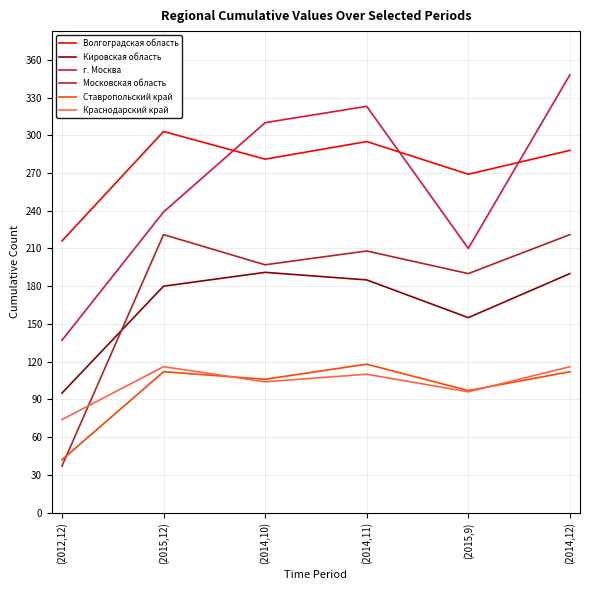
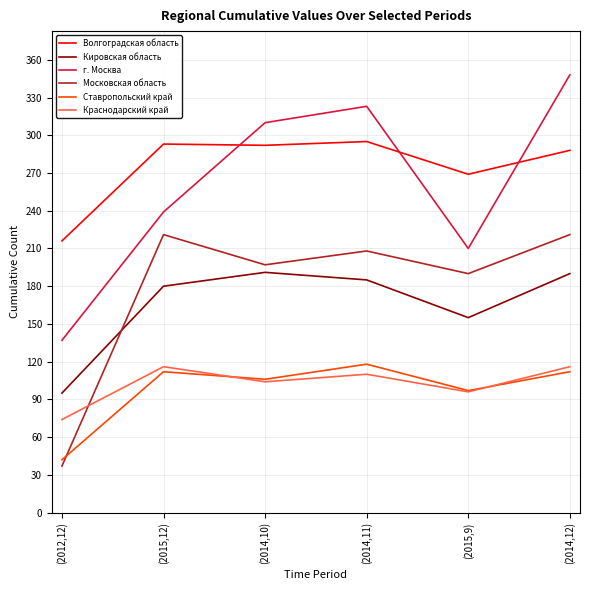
Волгоградская область, (2015,12): 303 -> 293
Волгоградская область, (2014,10): 281 -> 292
